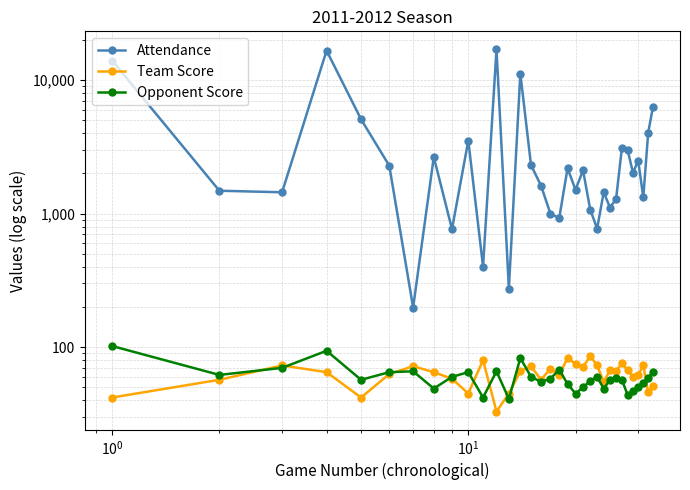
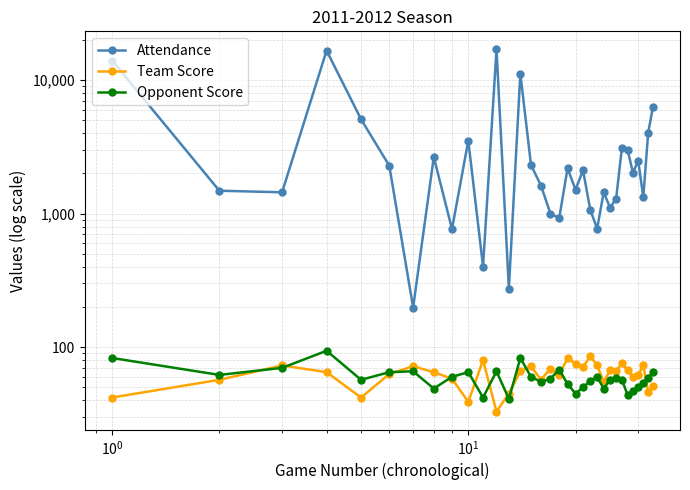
Opponent Score, 10^0: 100 -> 80
Team Score, 10^1: 45 -> 39
